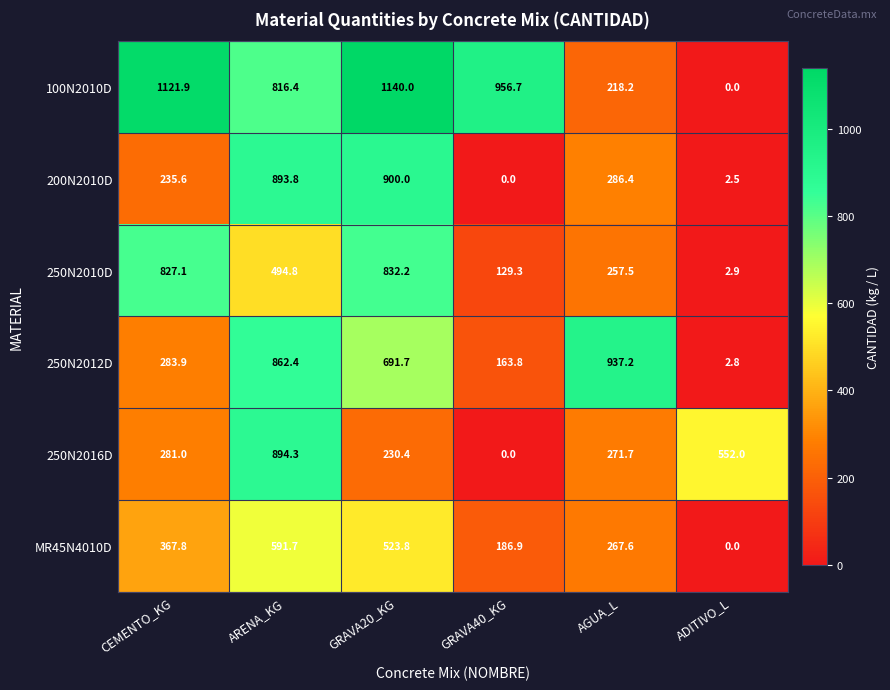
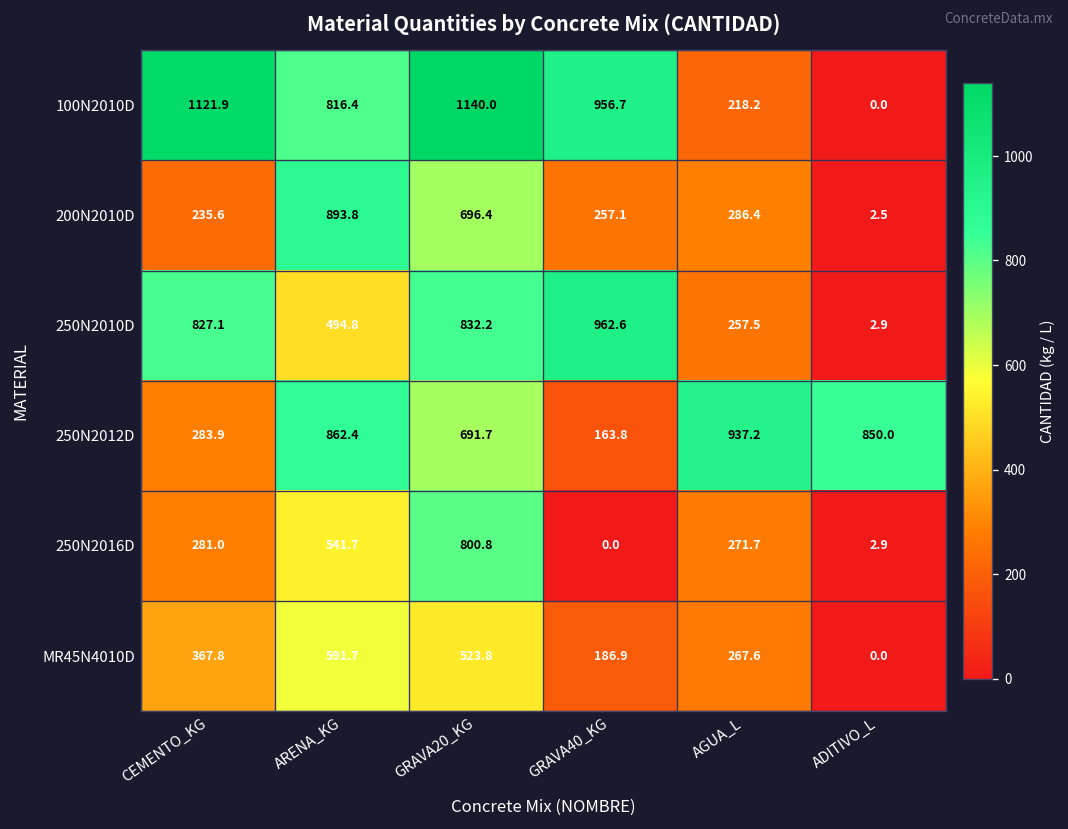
200N2010D, GRAVA20_KG: 900.0 -> 696.4
200N2010D, GRAVA40_KG: 0.0 -> 257.1
250N2010D, GRAVA40_KG: 129.3 -> 962.6
250N2012D, ADITIVO_L: 2.8 -> 850.0
250N2016D, ARENA_KG: 894.3 -> 541.7
250N2016D, GRAVA20_KG: 230.4 -> 800.8
250N2016D, ADITIVO_L: 552.0 -> 2.9
